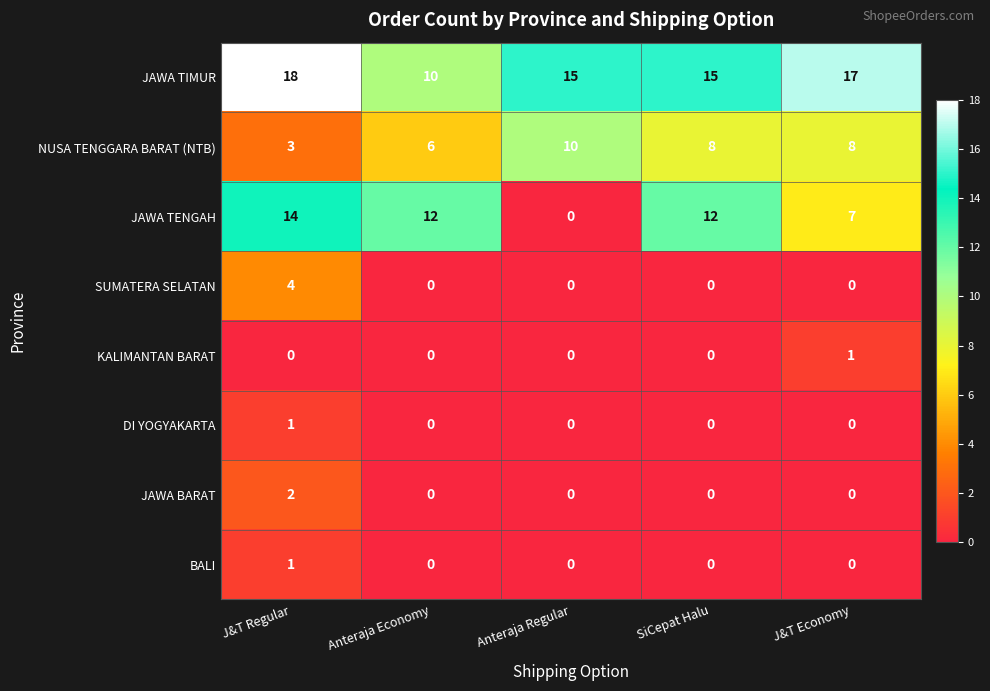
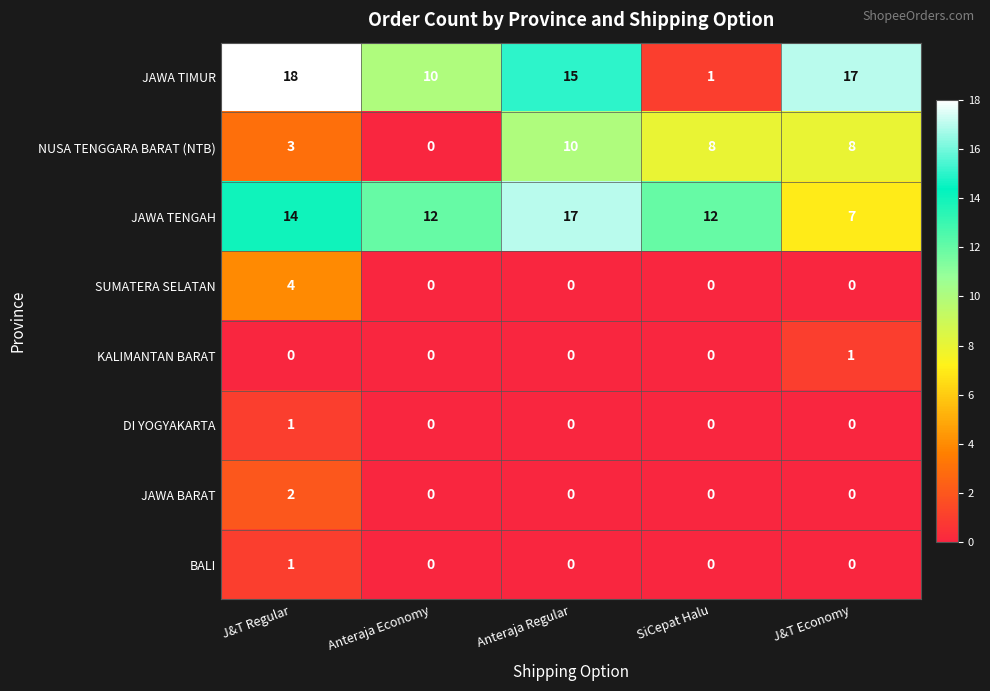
JAWA TIMUR, SiCepat Halu: 15 -> 1
NUSA TENGGARA BARAT (NTB), Anteraja Economy: 6 -> 0
JAWA TENGAH, Anteraja Regular: 0 -> 17
